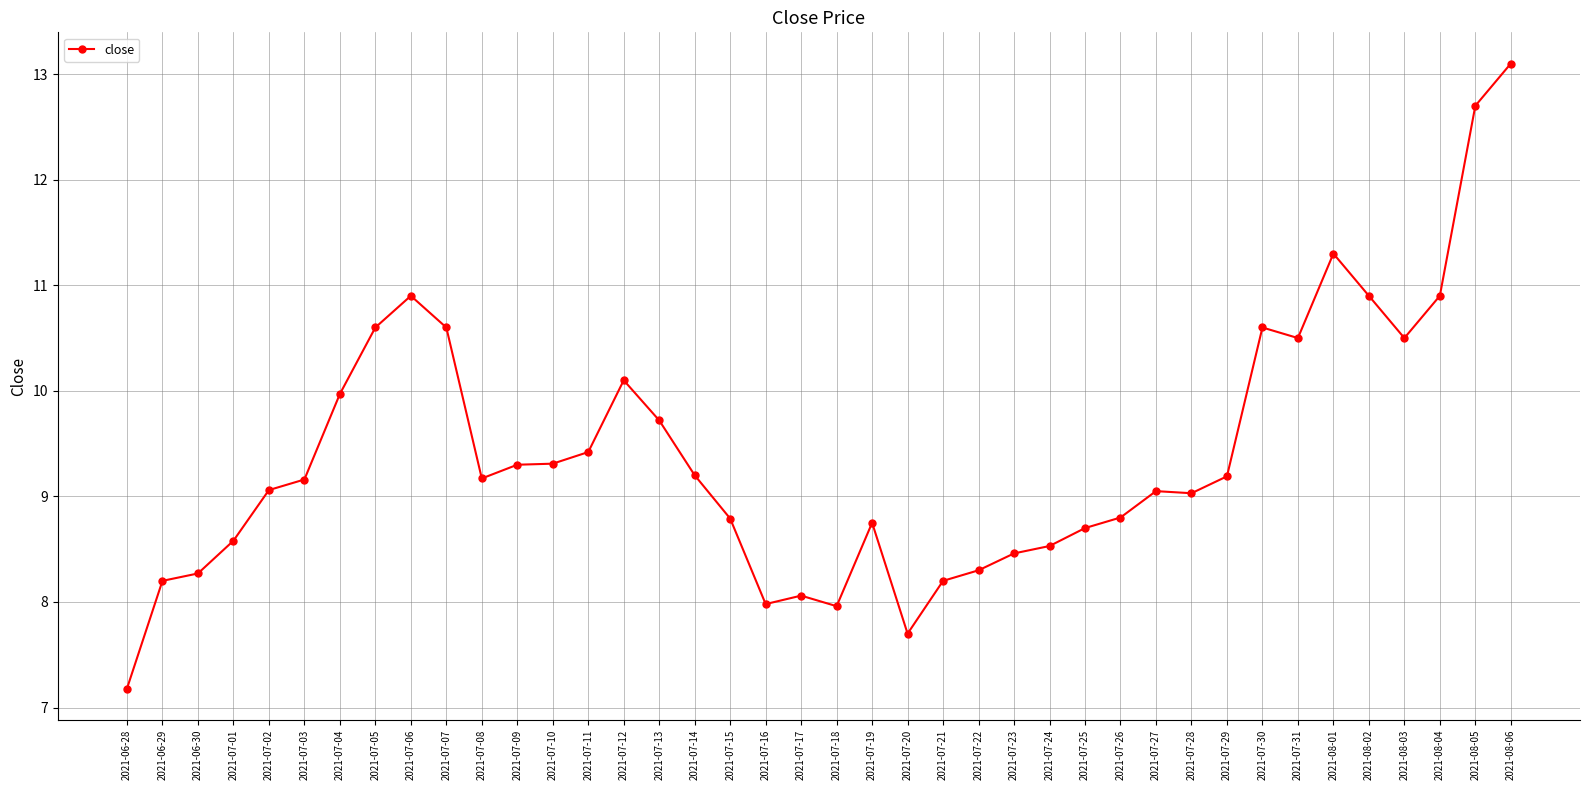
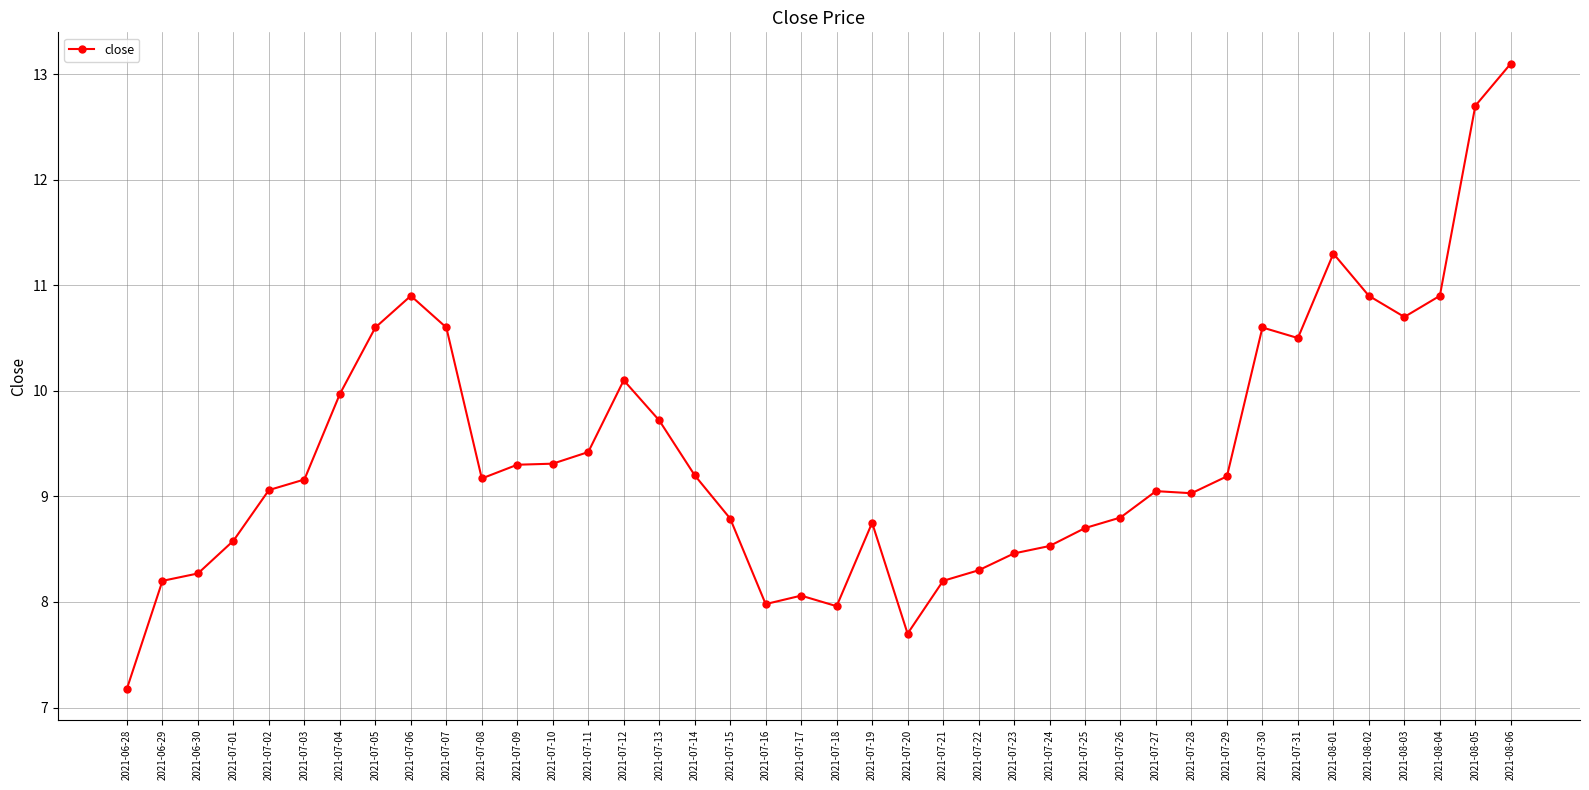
2021-08-03: 10.5 -> 10.7
